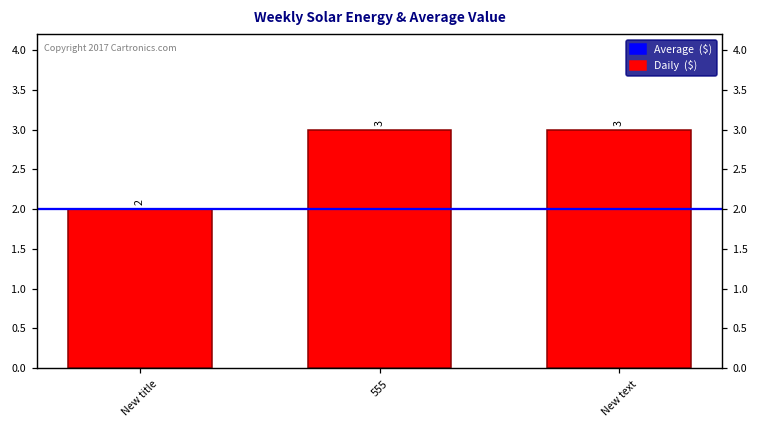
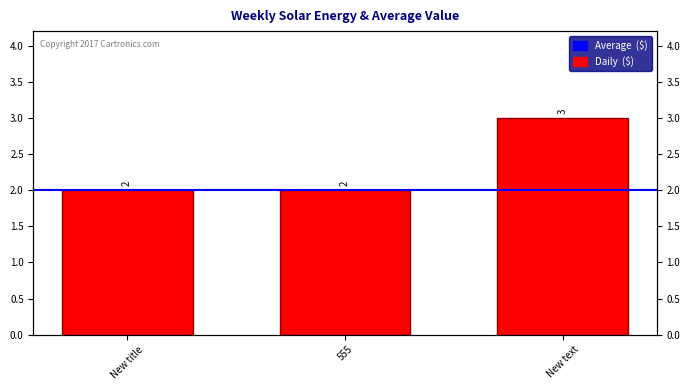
555: 3 -> 2
